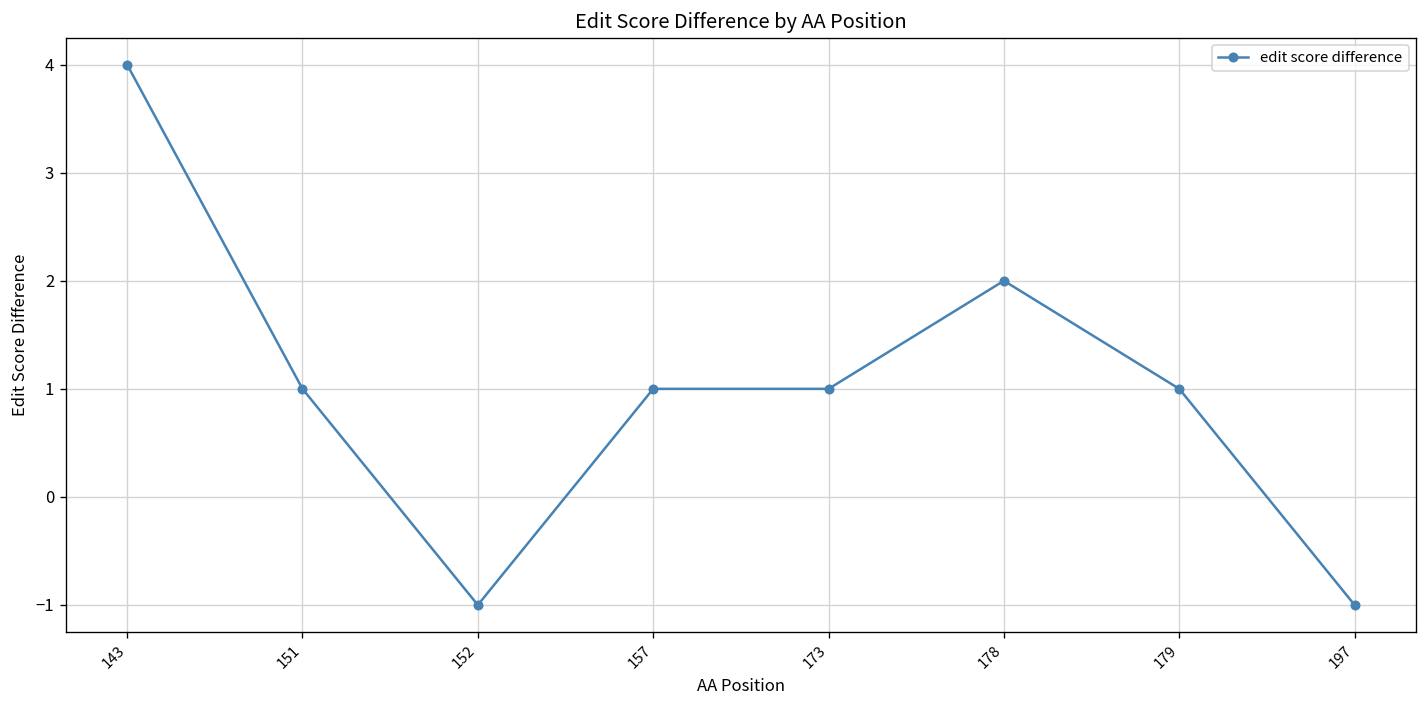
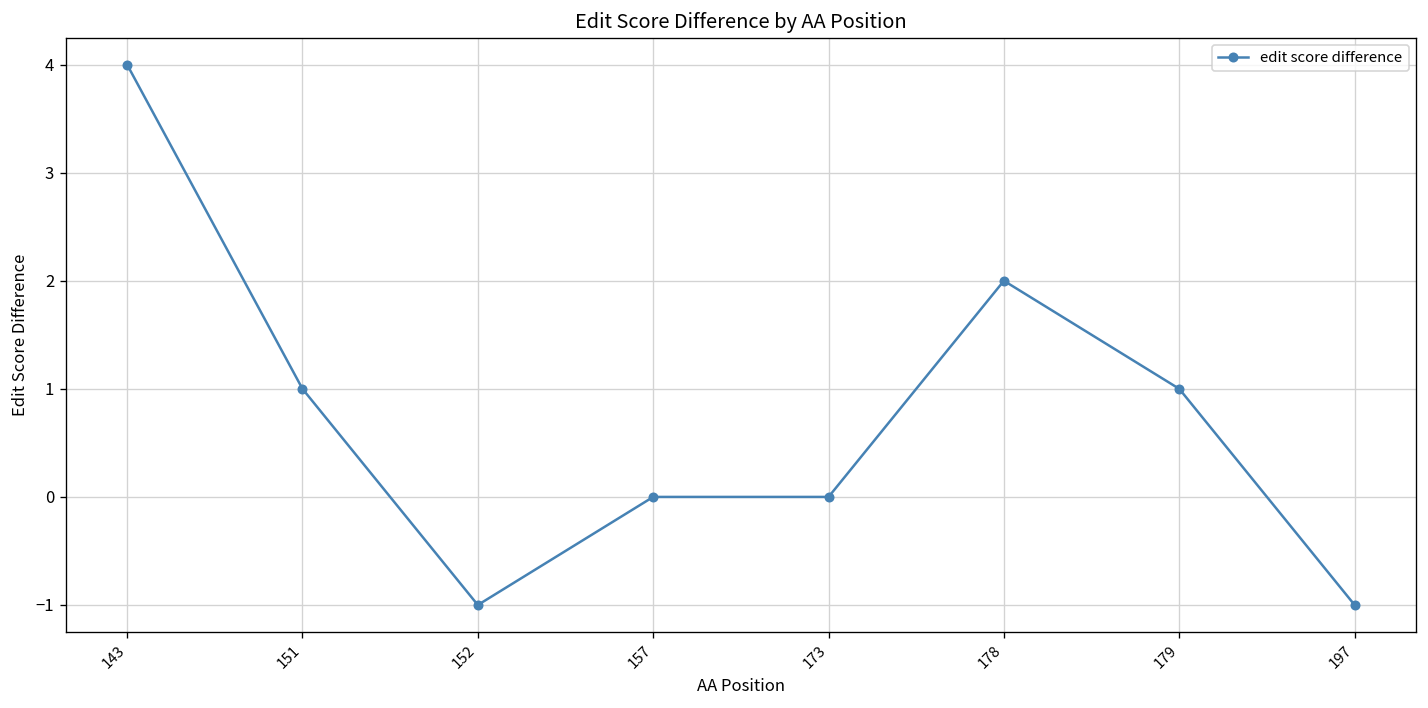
157: 1 -> 0
173: 1 -> 0
